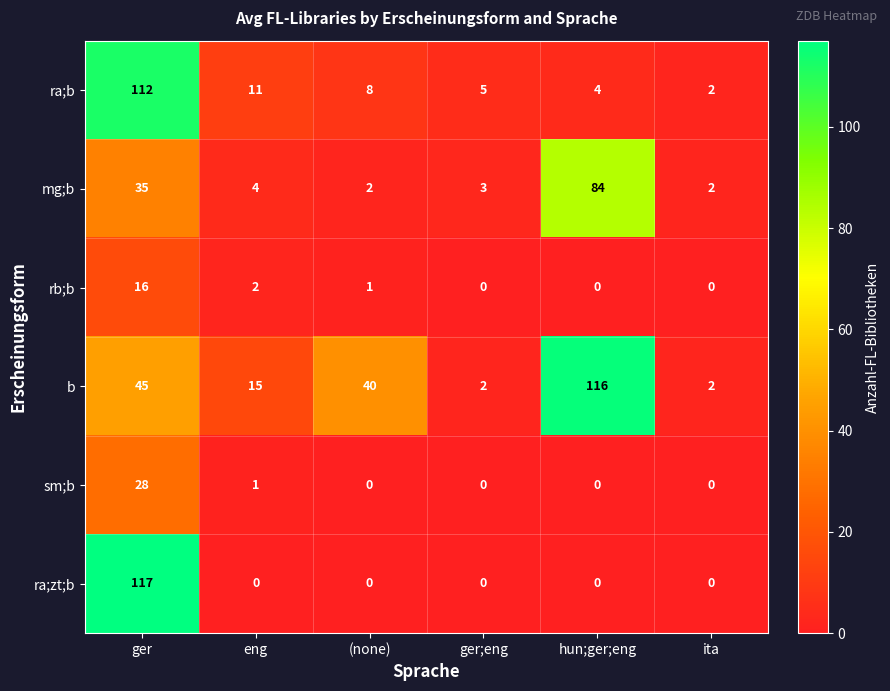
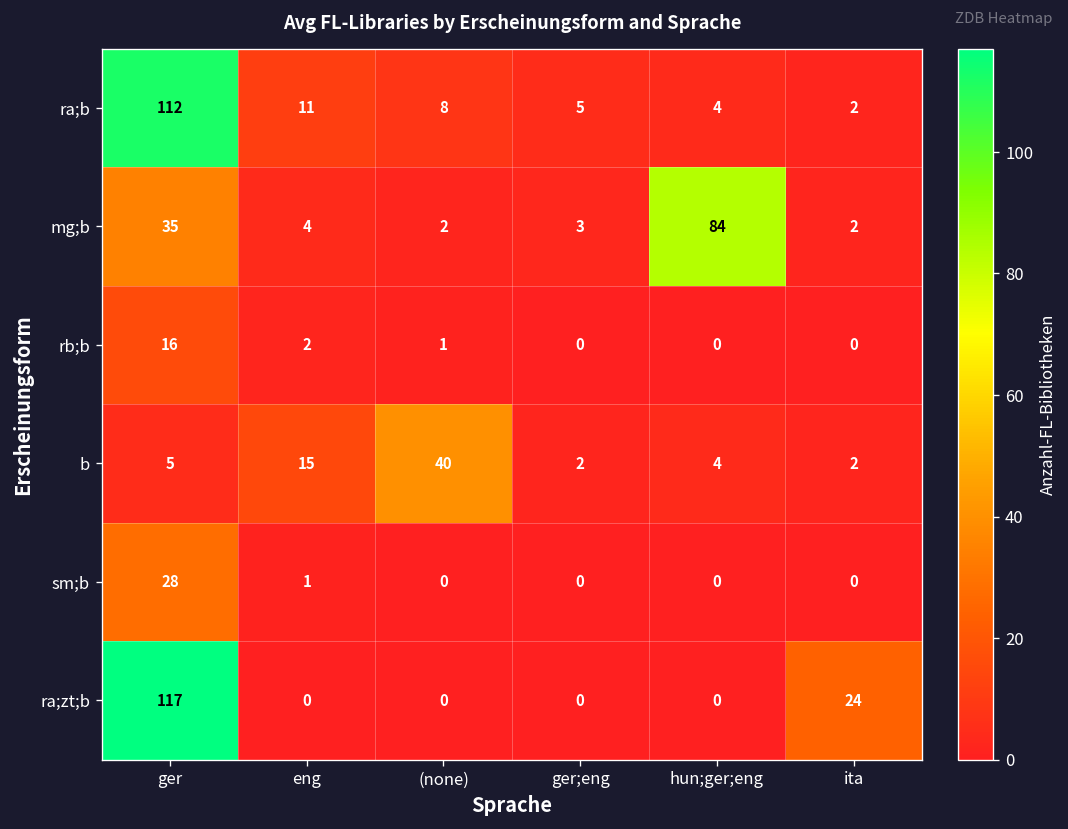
b, ger: 45 -> 5
b, hun;ger;eng: 116 -> 4
ra;zt;b, ita: 0 -> 24
